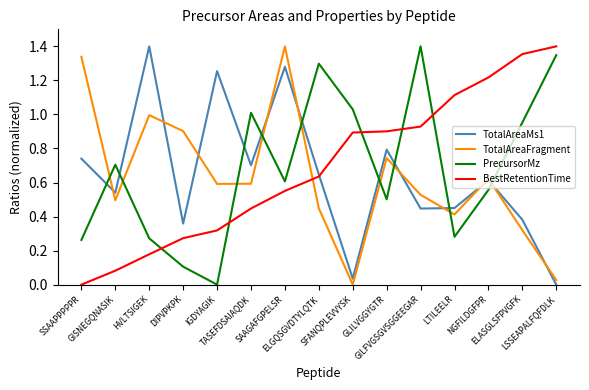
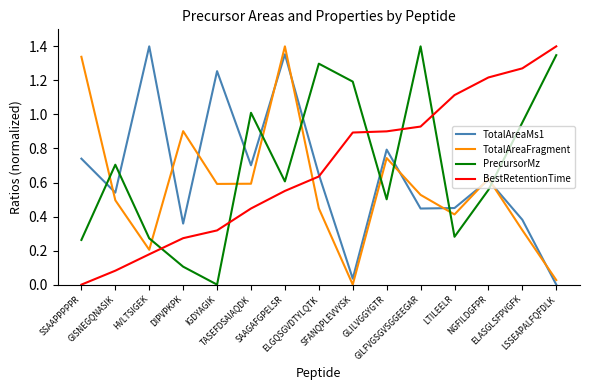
TotalAreaFragment, HVLTSIGEK: 1.00 -> 0.20
TotalAreaMs1, SAAGAFGPELSR: 1.28 -> 1.35
PrecursorMz, SFANQPLEVVYSK: 1.03 -> 1.19
BestRetentionTime, ELASGLSFPVGFK: 1.35 -> 1.27
